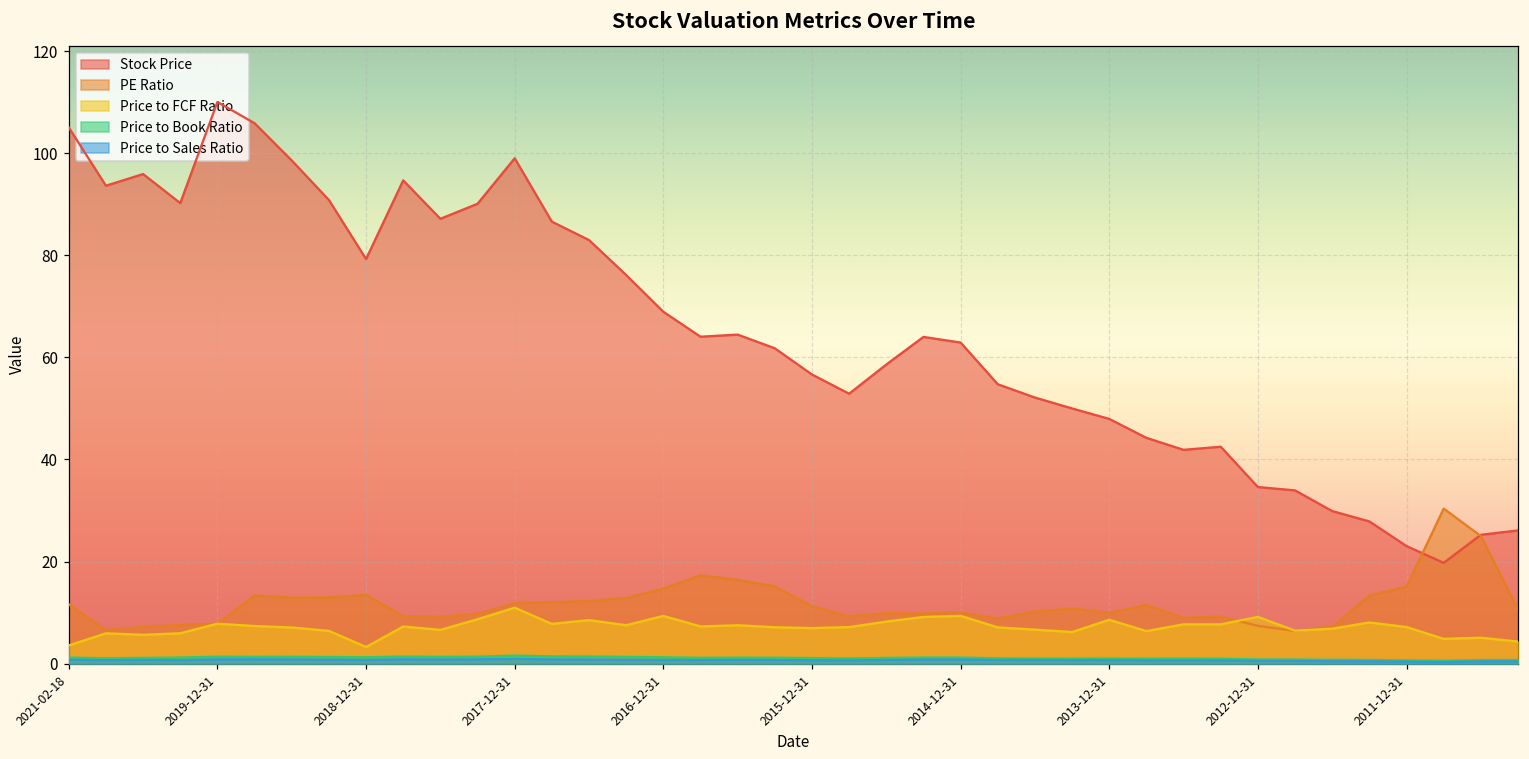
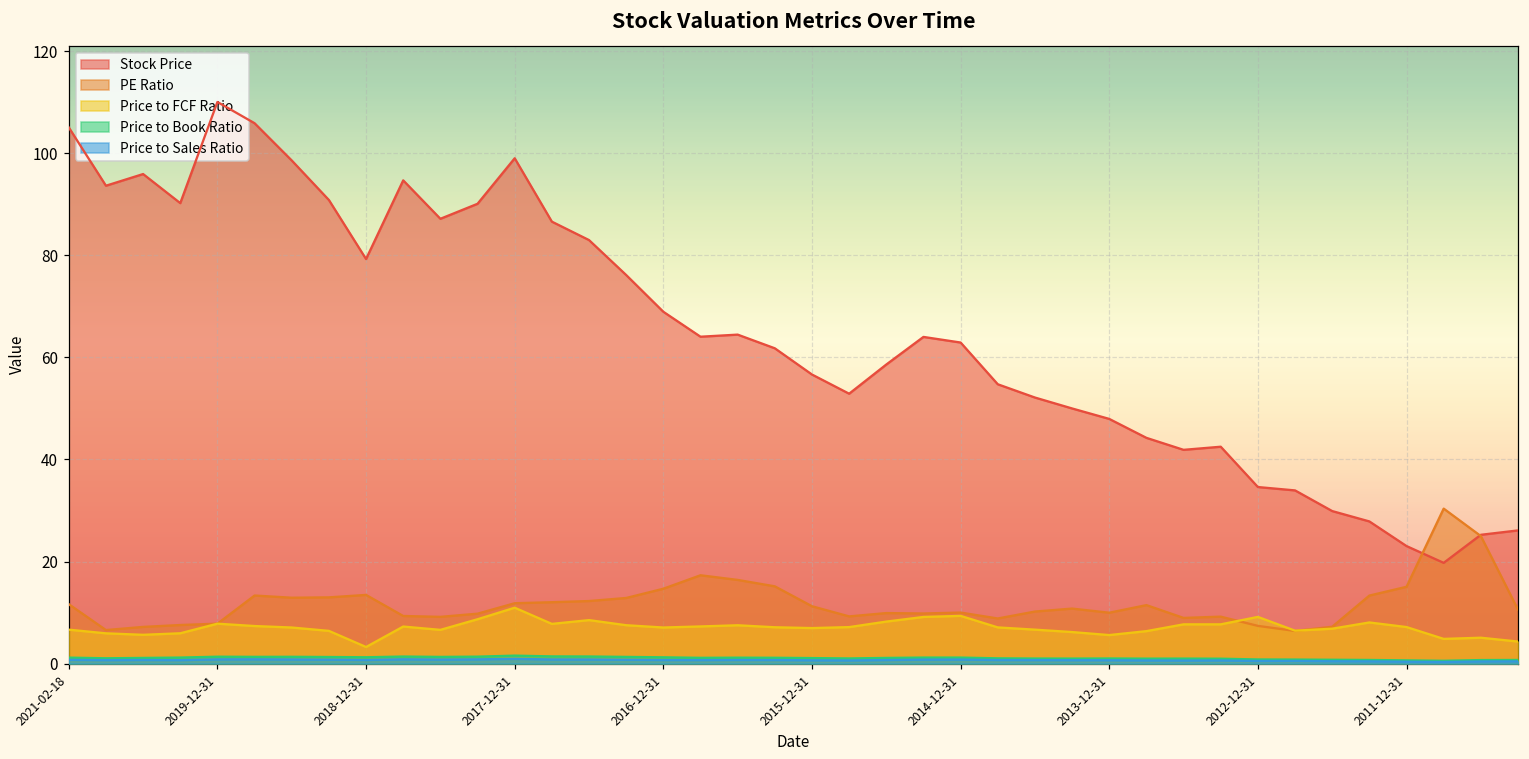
Price to FCF Ratio, 2021-02-18: 4 -> 7
Price to FCF Ratio, 2016-12-31: 9 -> 7
Price to FCF Ratio, 2013-12-31: 9 -> 6
